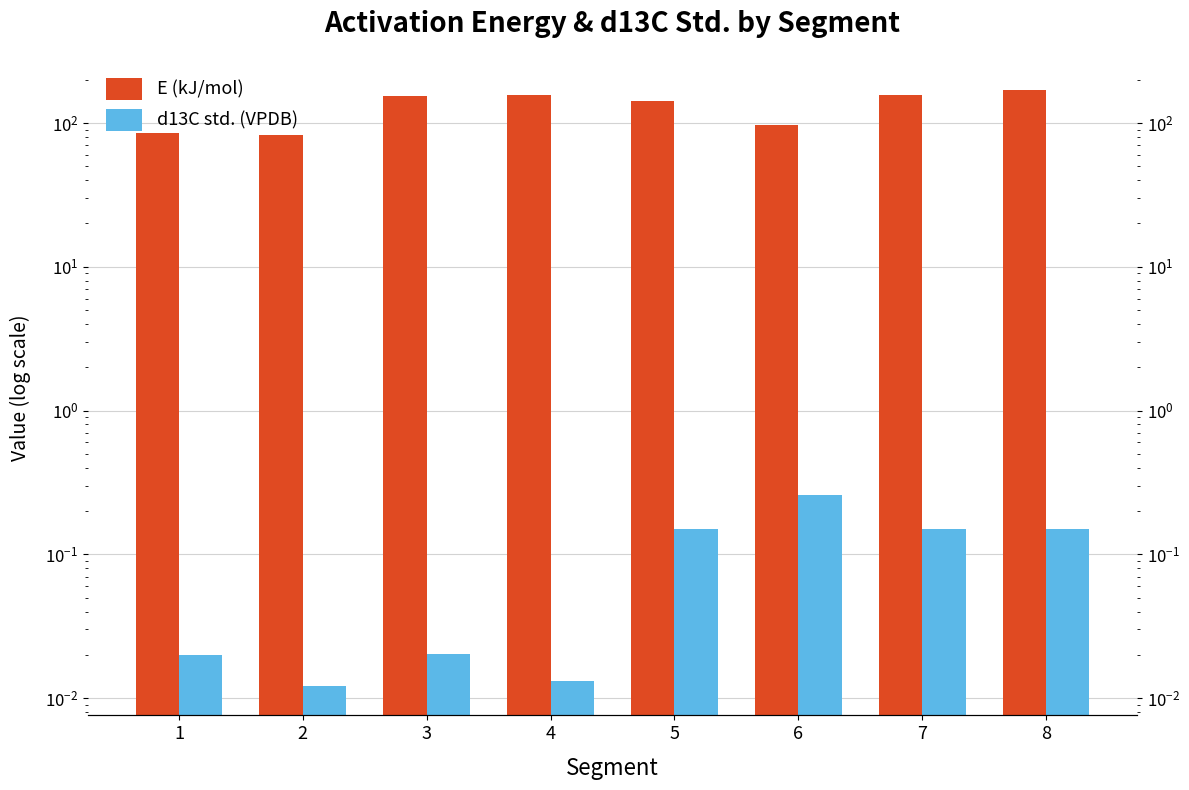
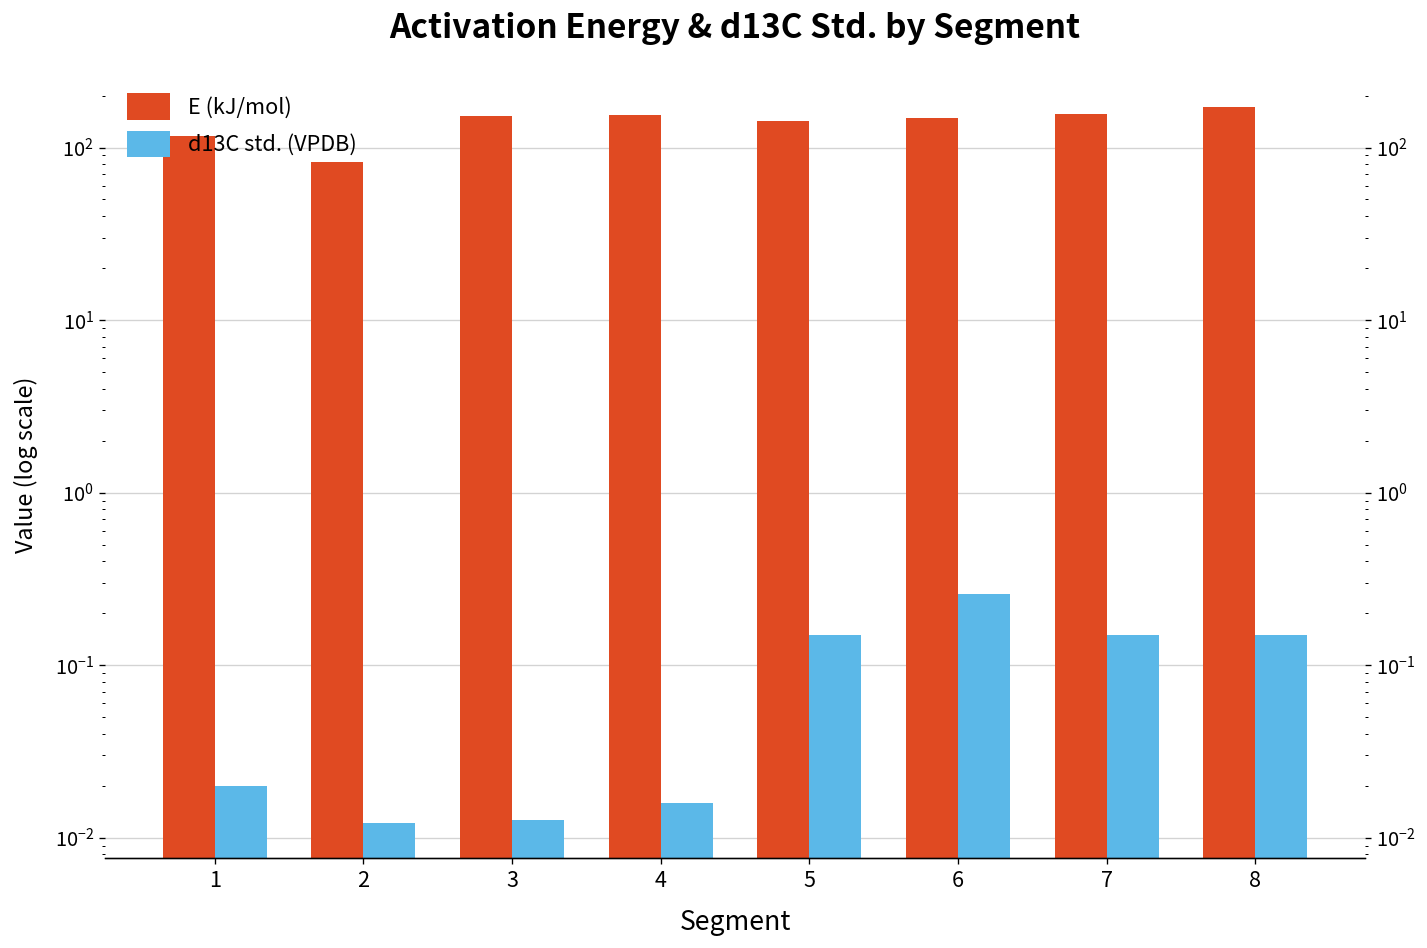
E (kJ/mol), 1: 90 -> 120
d13C std. (VPDB), 3: 0.020 -> 0.013
d13C std. (VPDB), 4: 0.013 -> 0.016
E (kJ/mol), 6: 100 -> 150
